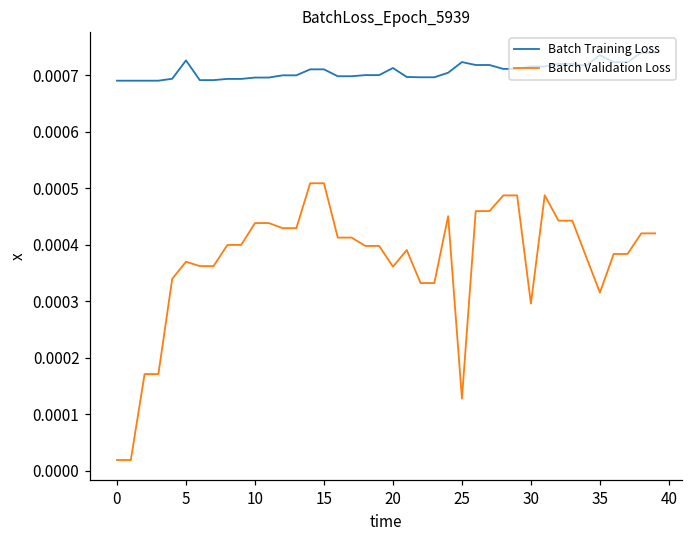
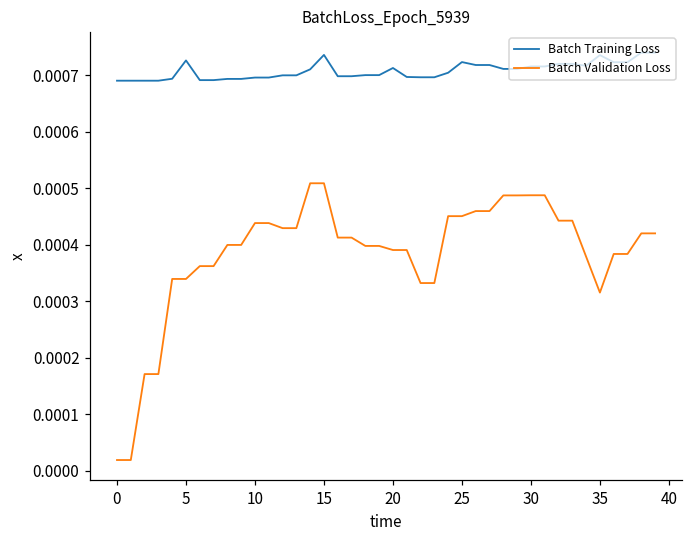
Batch Validation Loss, 5: 0.00037 -> 0.00034
Batch Training Loss, 15: 0.00071 -> 0.00074
Batch Validation Loss, 20: 0.00036 -> 0.00039
Batch Validation Loss, 25: 0.00013 -> 0.00045
Batch Validation Loss, 30: 0.00030 -> 0.00049
